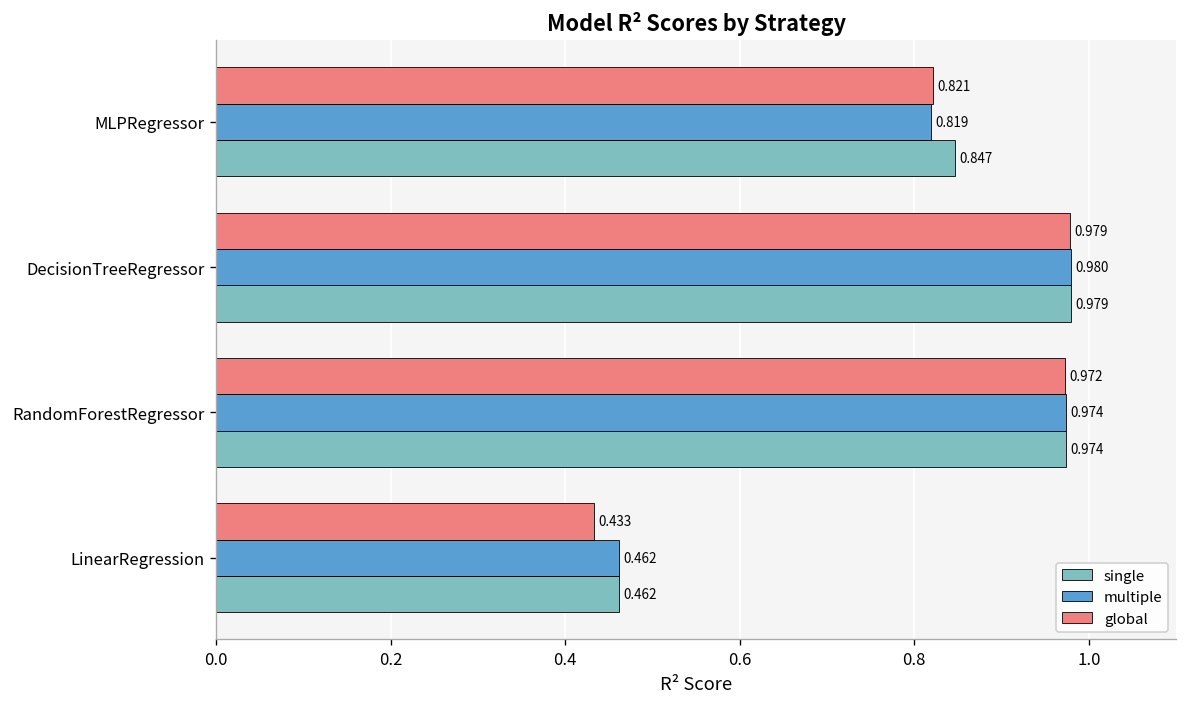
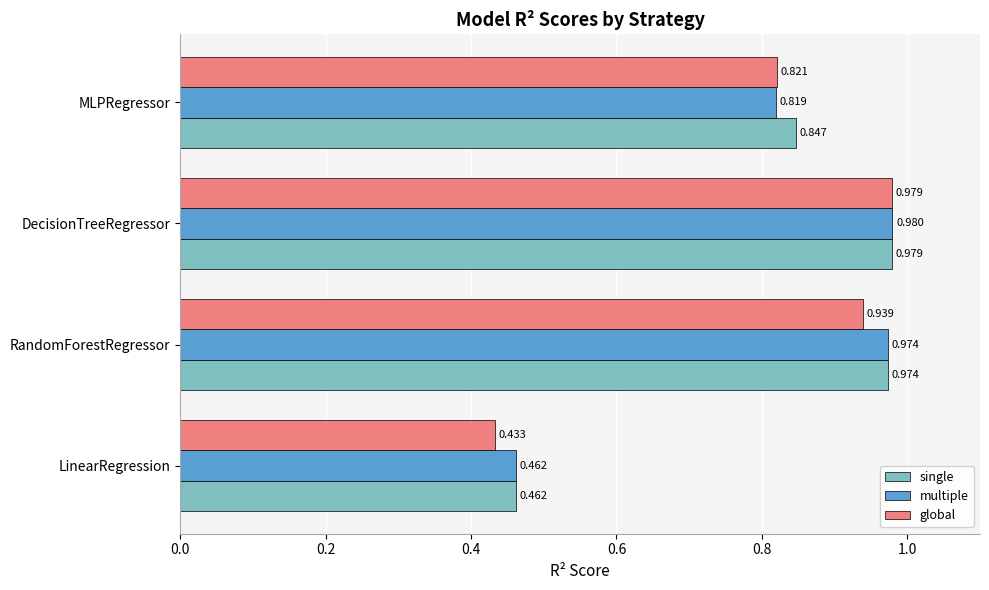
global, RandomForestRegressor: 0.972 -> 0.939
